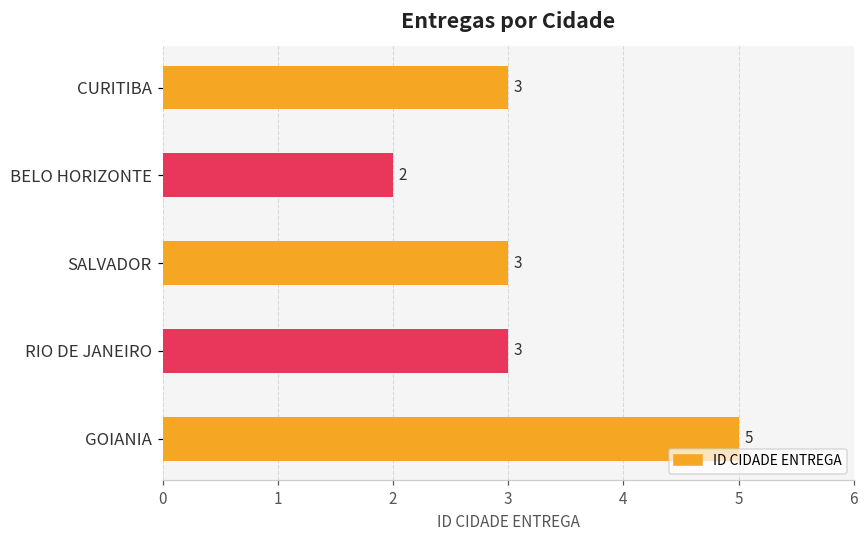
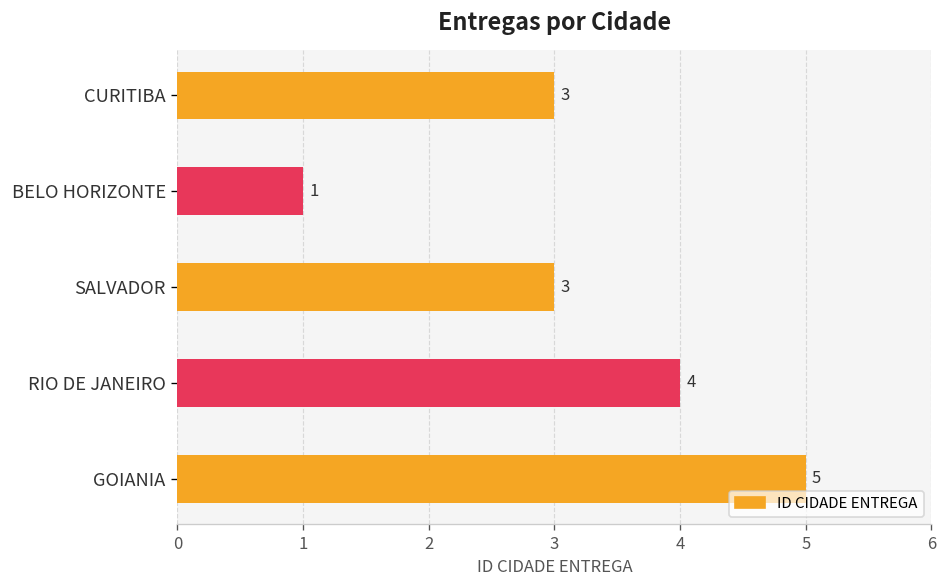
BELO HORIZONTE: 2 -> 1
RIO DE JANEIRO: 3 -> 4
